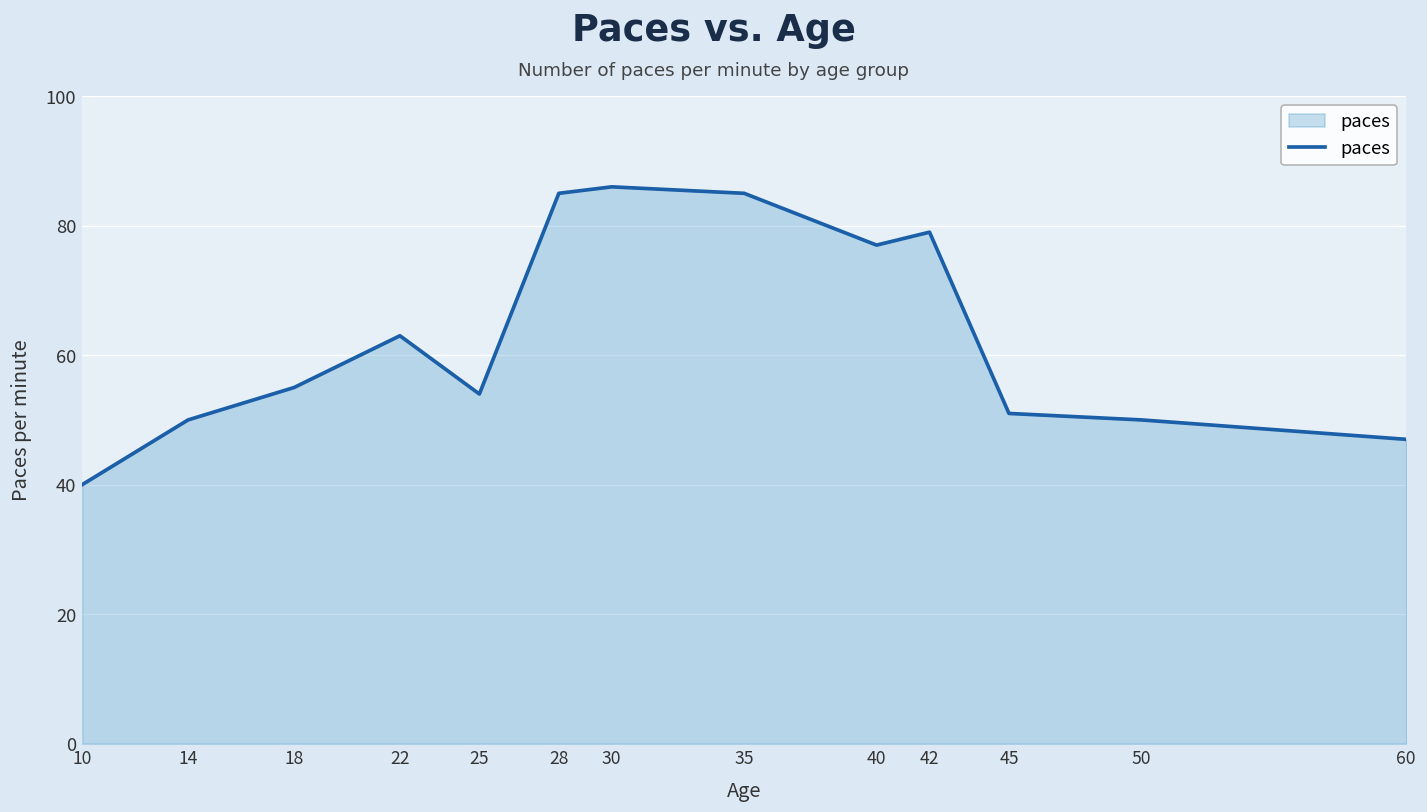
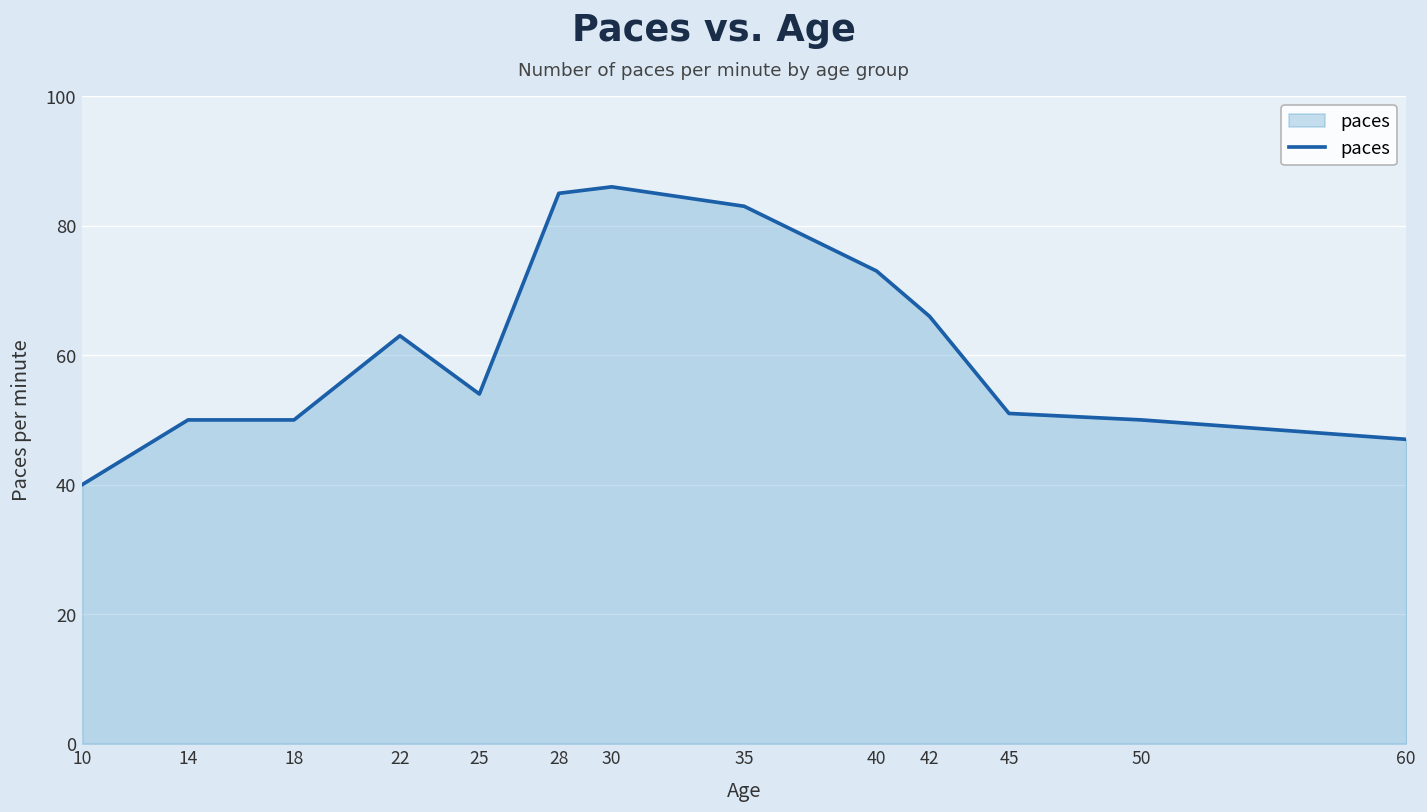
18: 55 -> 50
35: 85 -> 83
40: 77 -> 73
42: 79 -> 66
